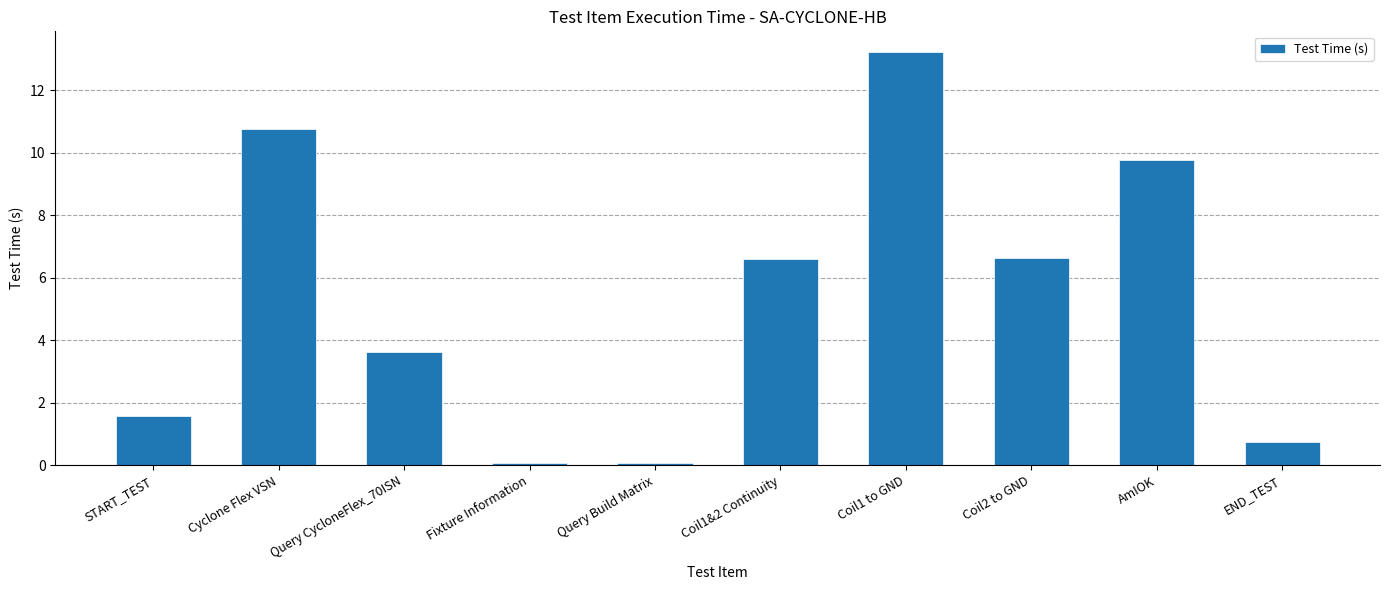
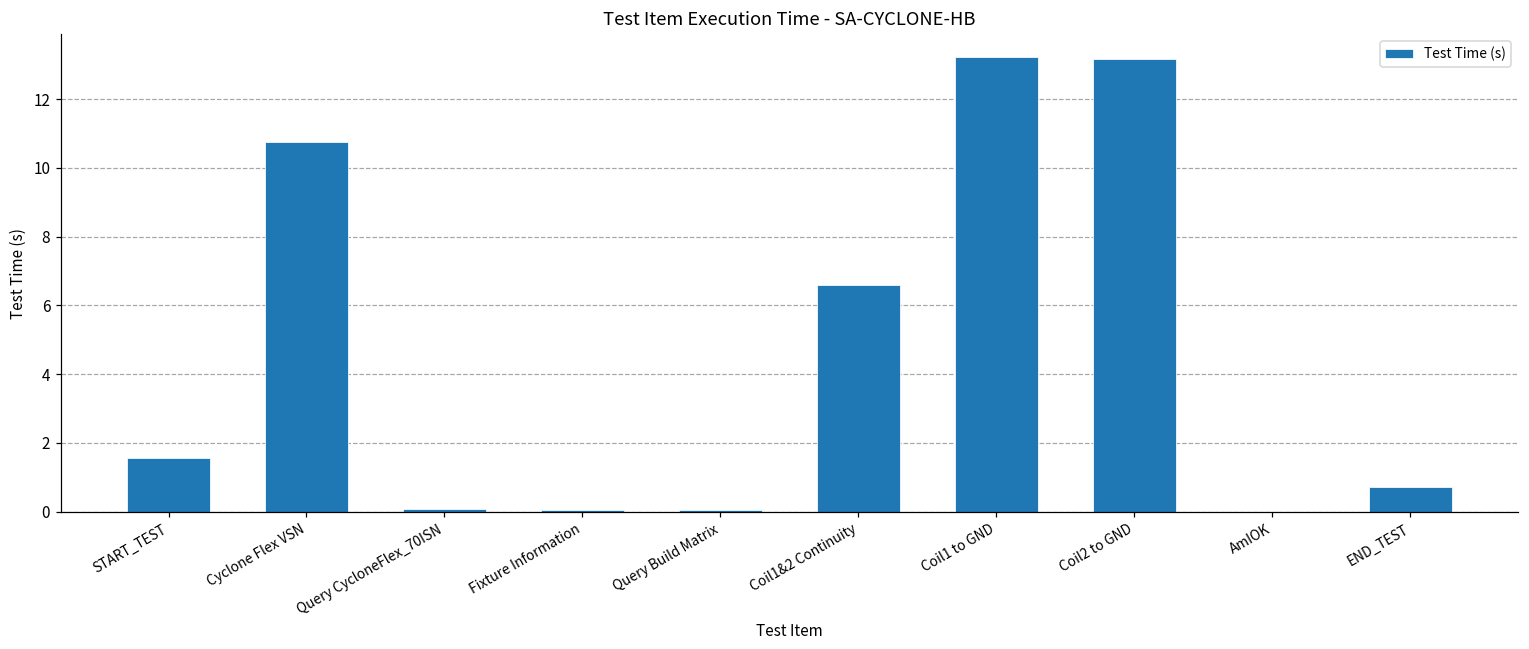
Query CycloneFlex_70ISN: 3.6 -> 0.1
Coil2 to GND: 6.6 -> 13.2
AmIOK: 9.7 -> 0.0
